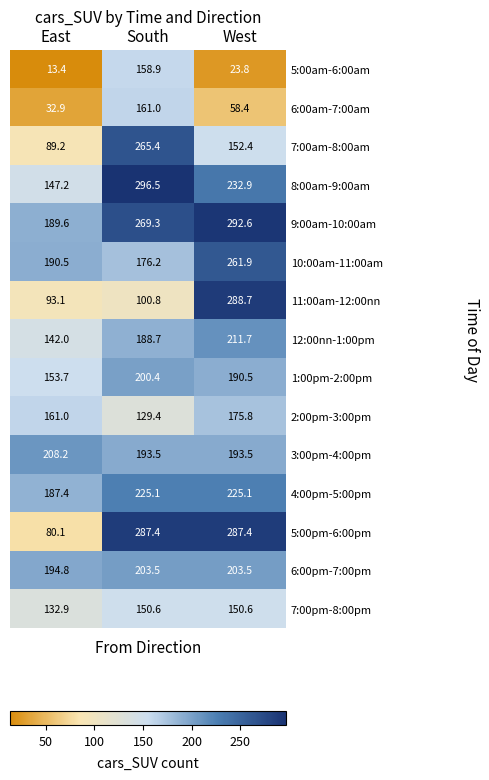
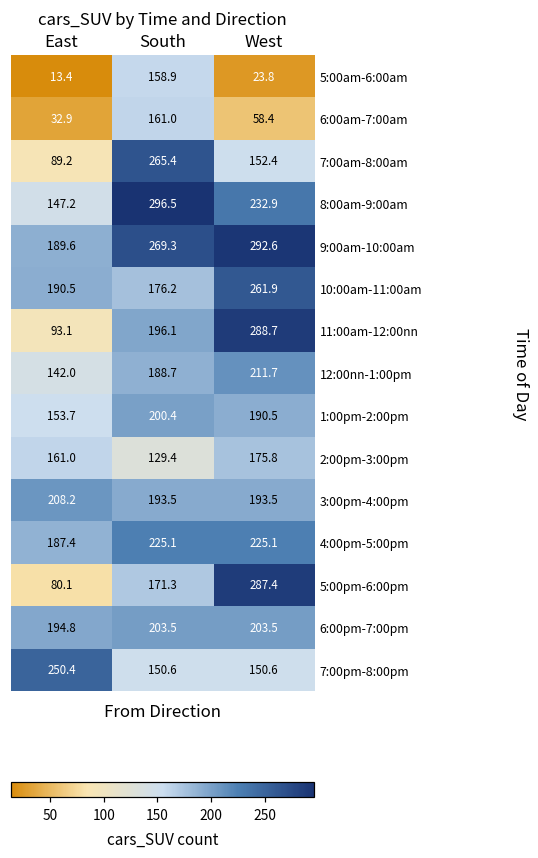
11:00am-12:00nn, South: 100.8 -> 196.1
5:00pm-6:00pm, South: 287.4 -> 171.3
7:00pm-8:00pm, East: 132.9 -> 250.4
